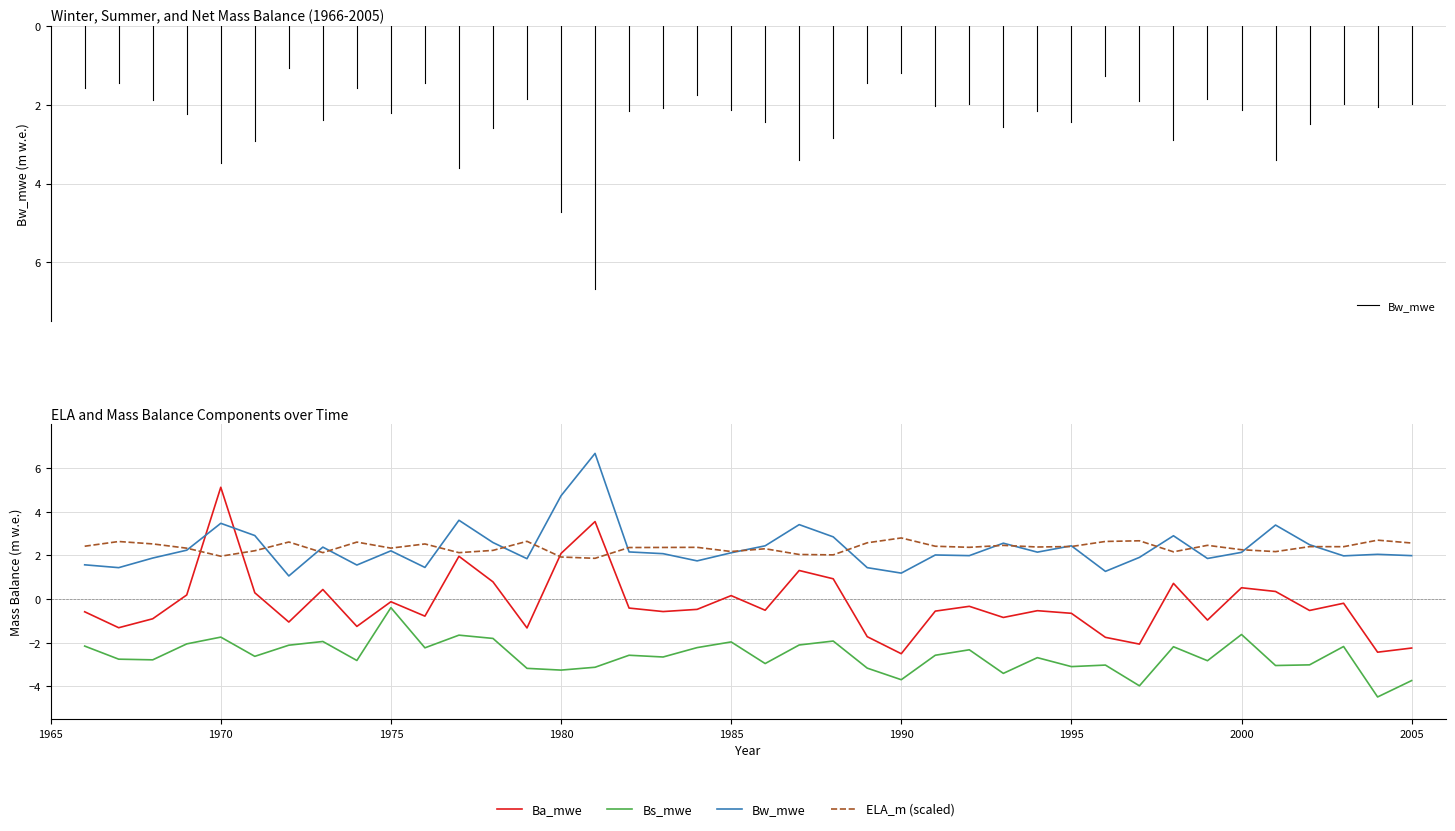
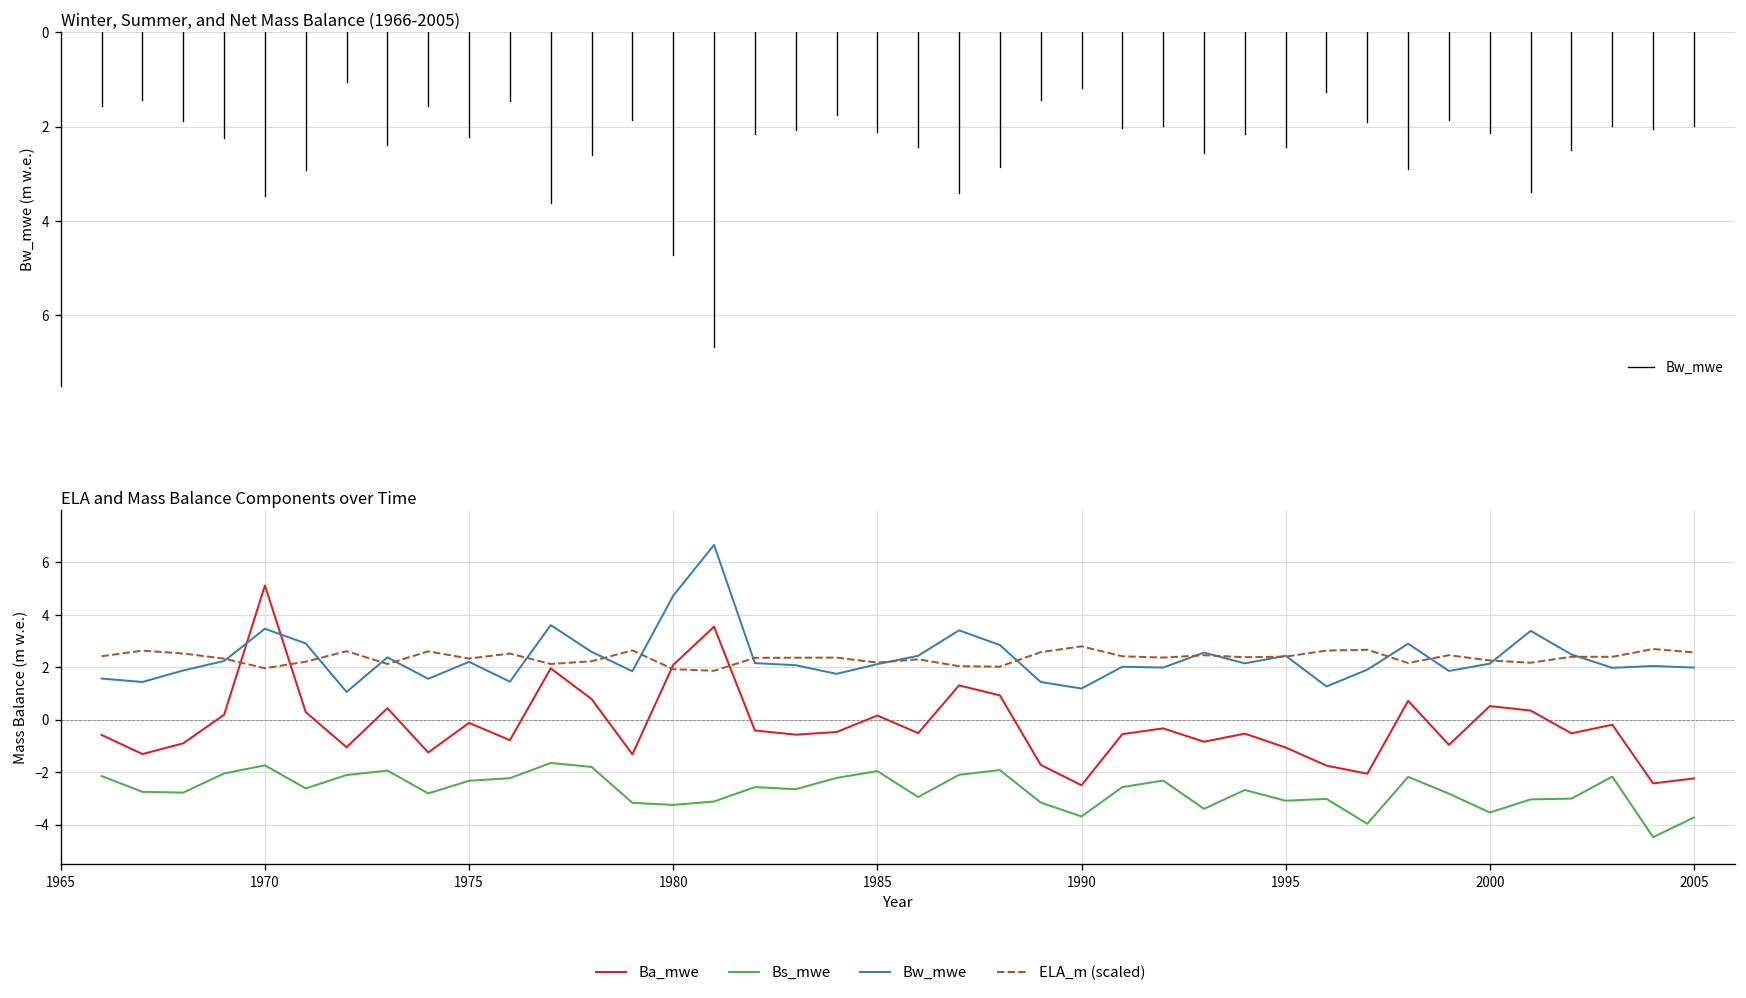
ELA and Mass Balance Components over Time, Bs_mwe, 1975: -0.4 -> -2.3
ELA and Mass Balance Components over Time, Ba_mwe, 1995: -0.7 -> -1.1
ELA and Mass Balance Components over Time, Bs_mwe, 2000: -1.6 -> -3.5
